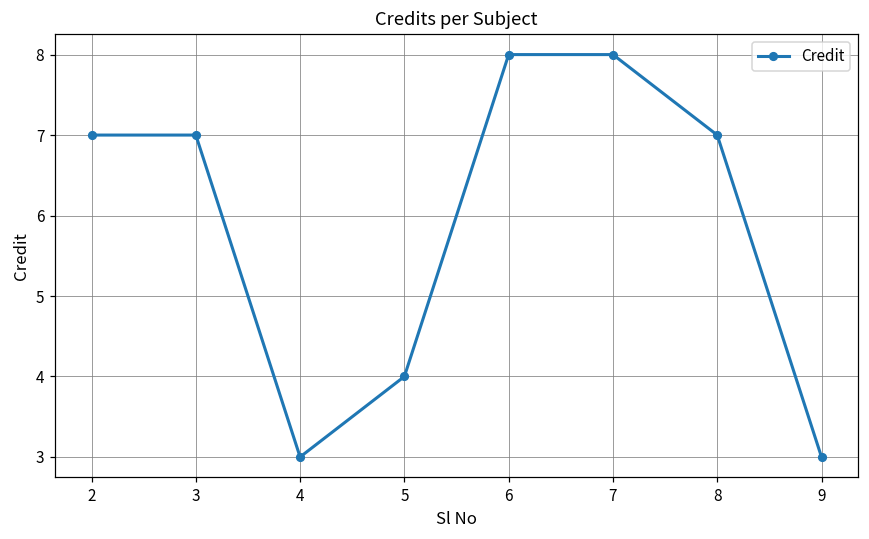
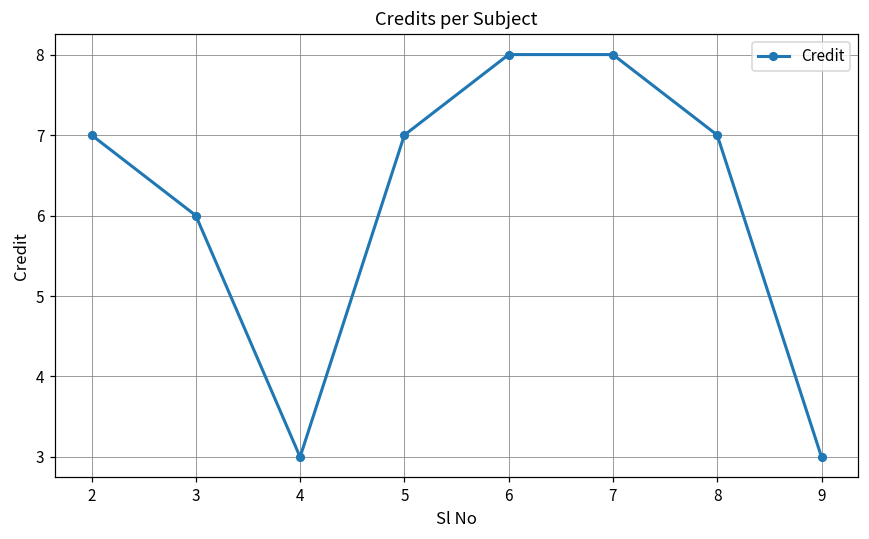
3: 7 -> 6
5: 4 -> 7
